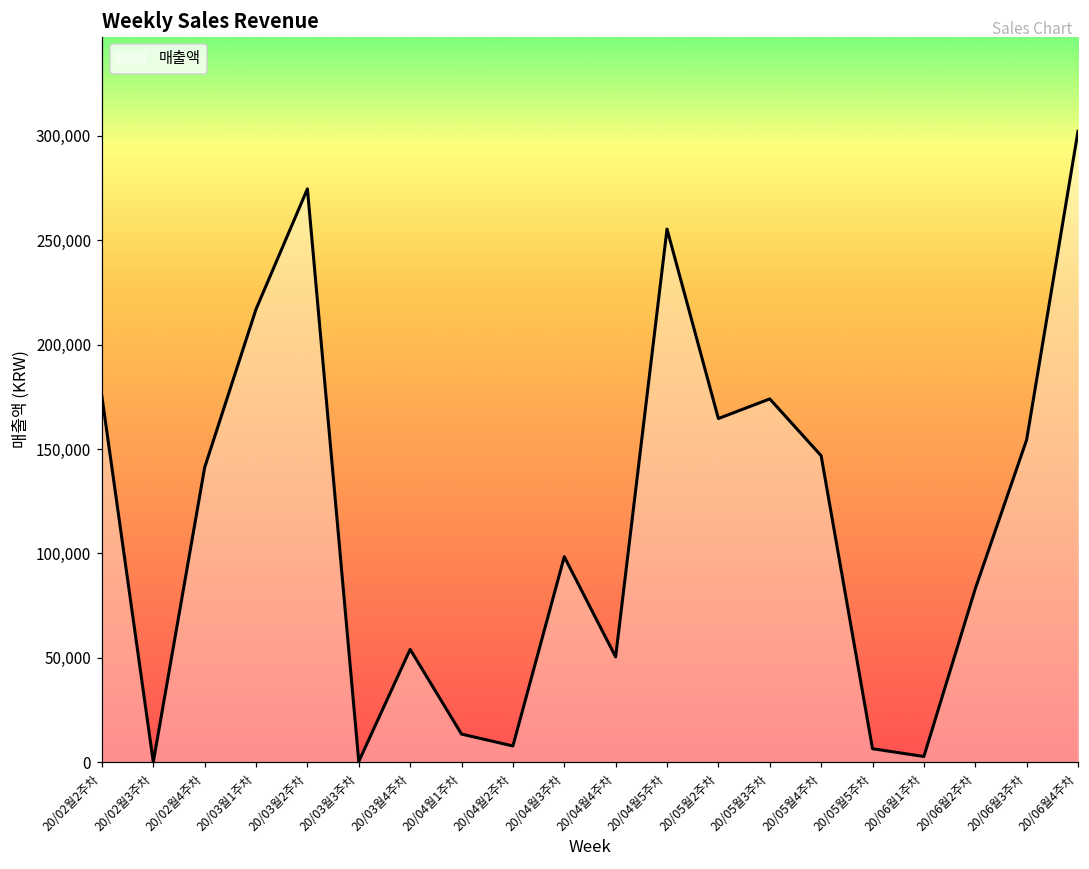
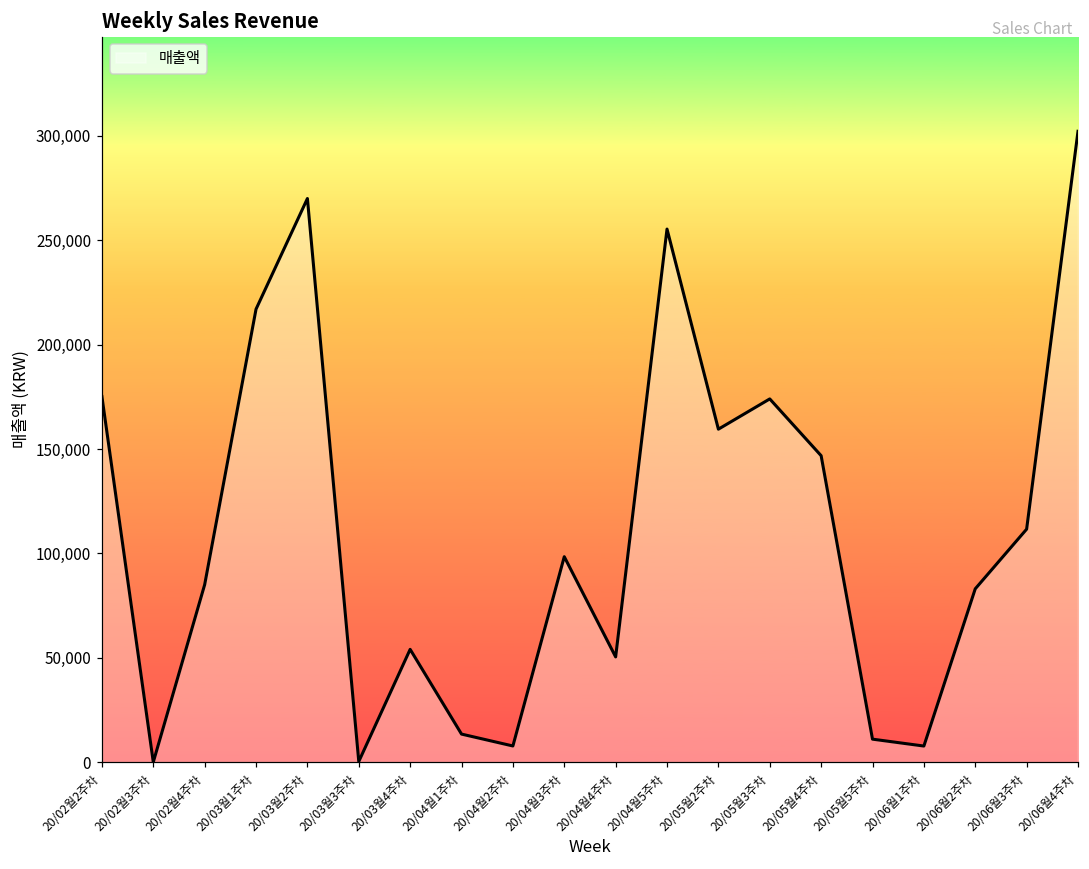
20/02월4주차: 141,000 -> 85,000
20/03월2주차: 275,000 -> 270,000
20/05월2주차: 165,000 -> 160,000
20/05월5주차: 6,000 -> 11,000
20/06월1주차: 3,000 -> 8,000
20/06월3주차: 154,000 -> 112,000
